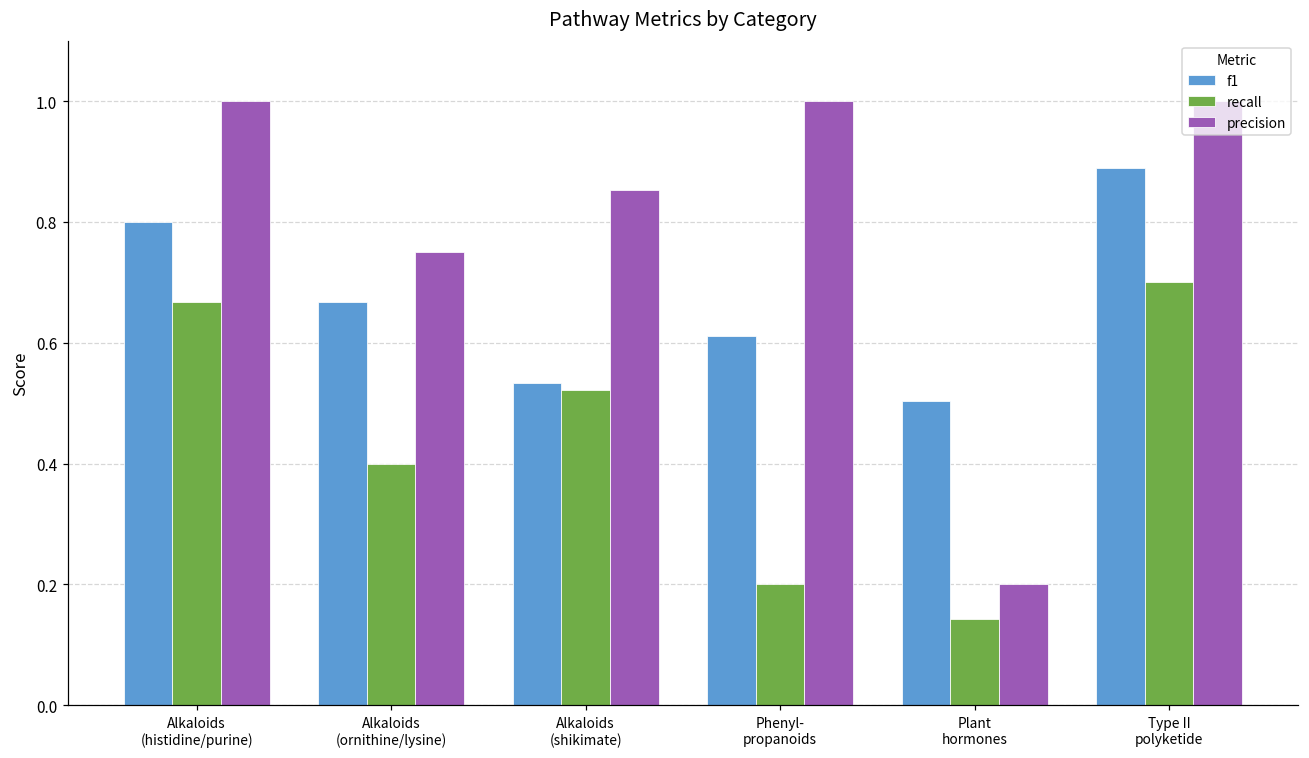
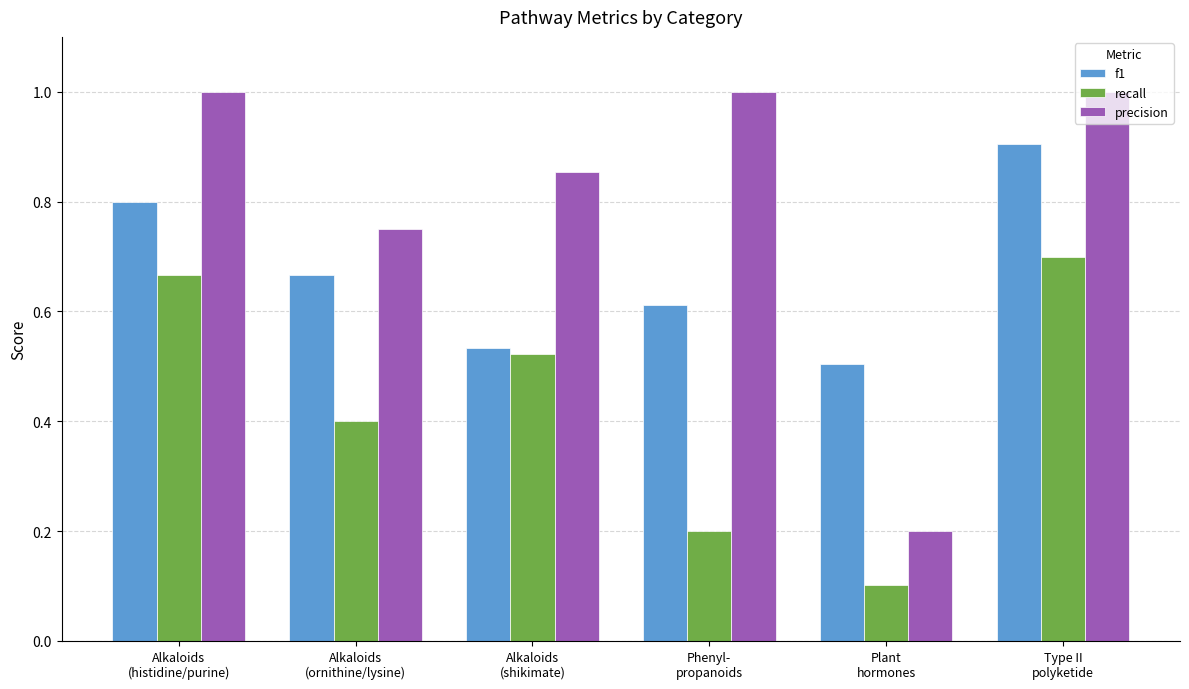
recall, Plant hormones: 0.14 -> 0.10
f1, Type II polyketide: 0.89 -> 0.90
